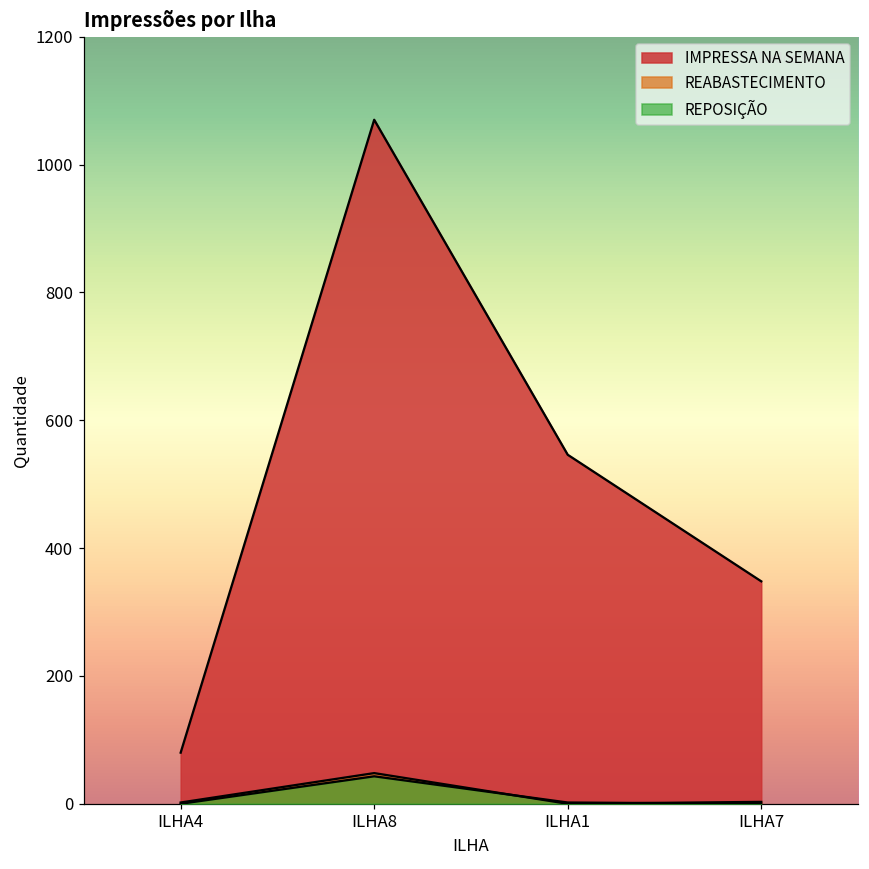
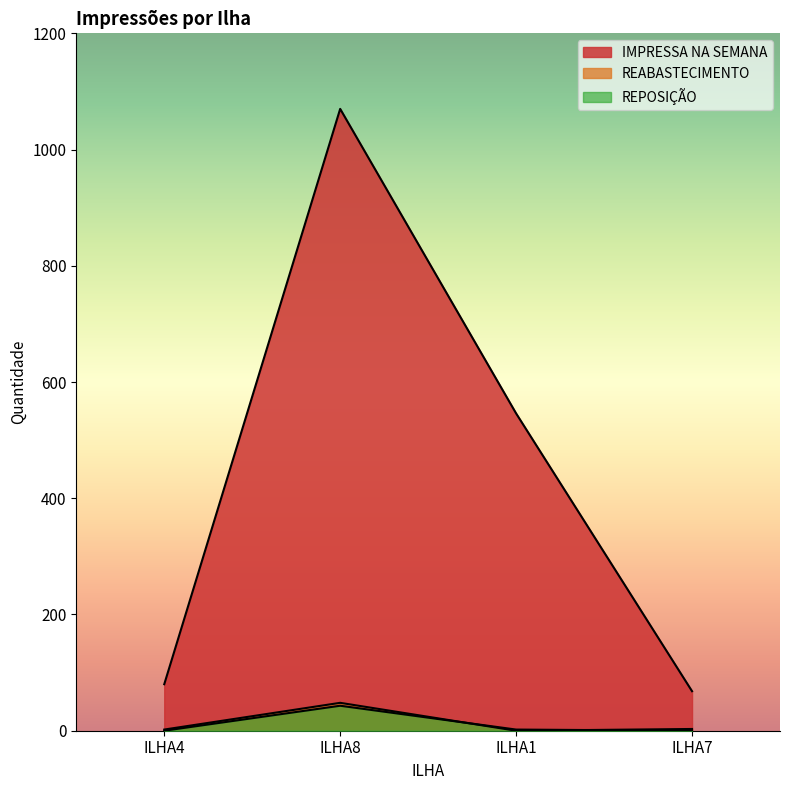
IMPRESSA NA SEMANA, ILHA7: 350 -> 70
